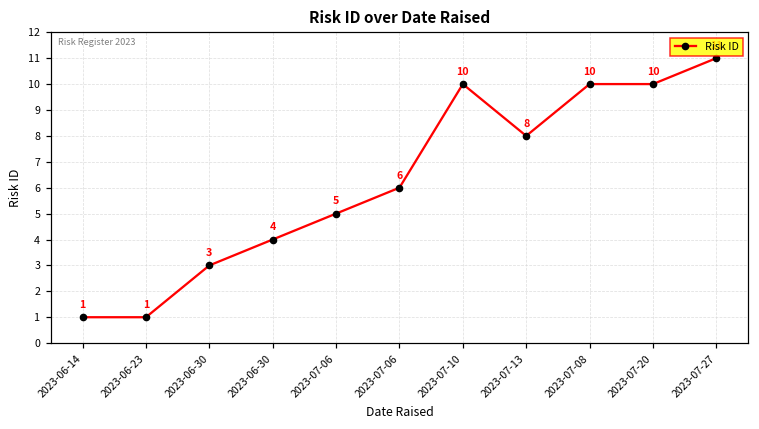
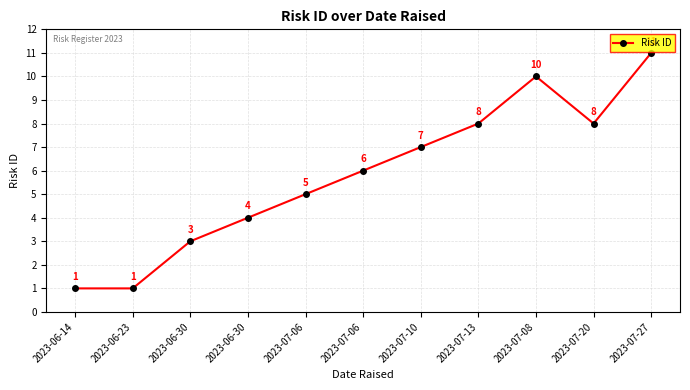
2023-07-10: 10 -> 7
2023-07-20: 10 -> 8
